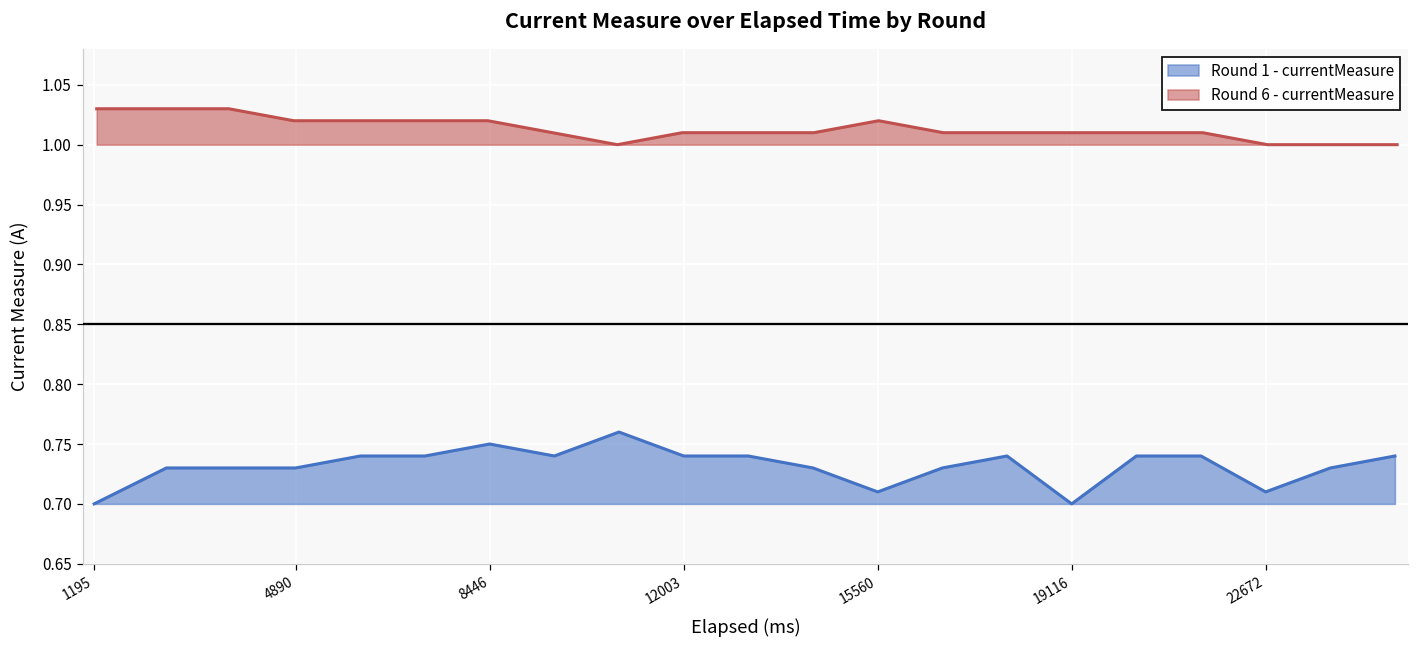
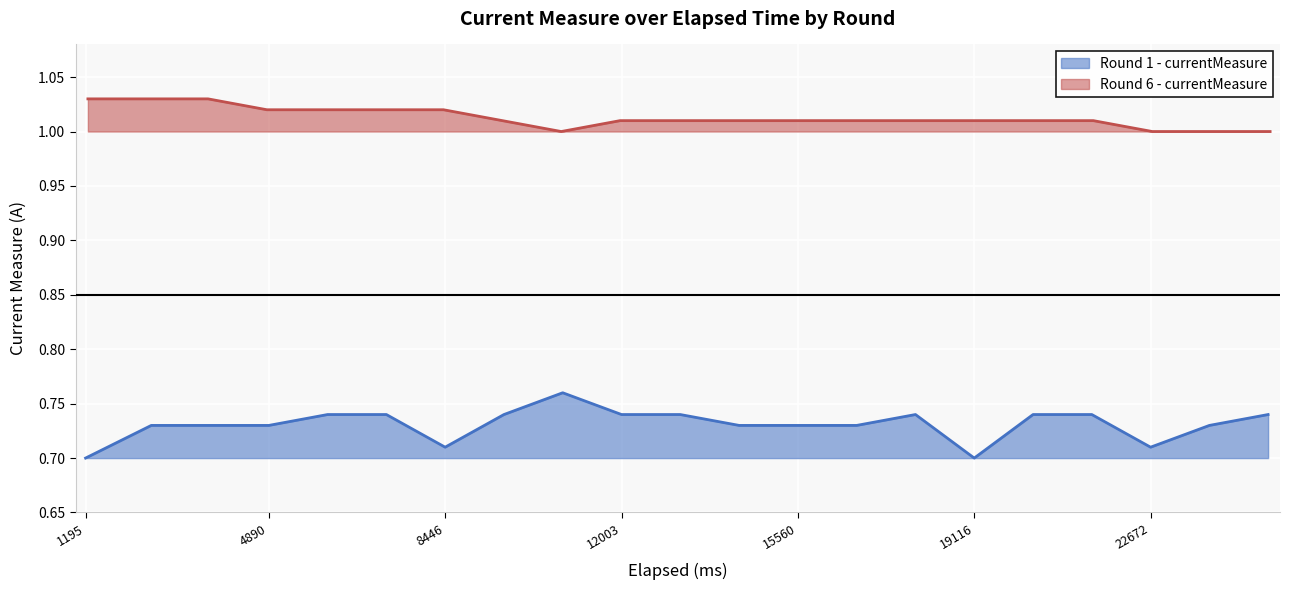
Round 1 - currentMeasure, 8446: 0.75 -> 0.71
Round 1 - currentMeasure, 15560: 0.71 -> 0.73
Round 6 - currentMeasure, 15560: 1.02 -> 1.01
